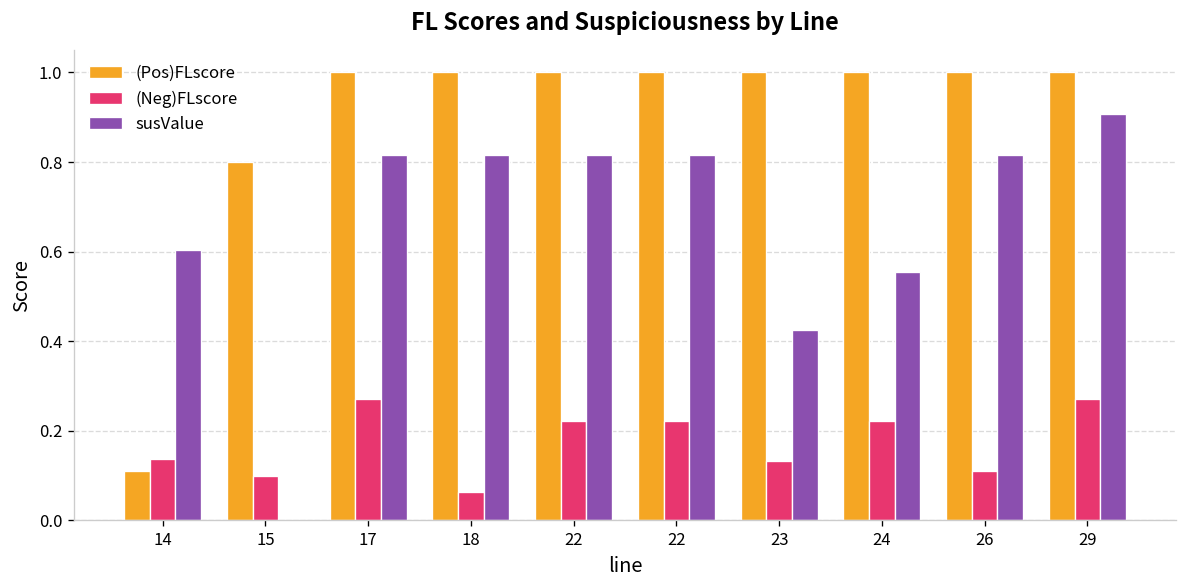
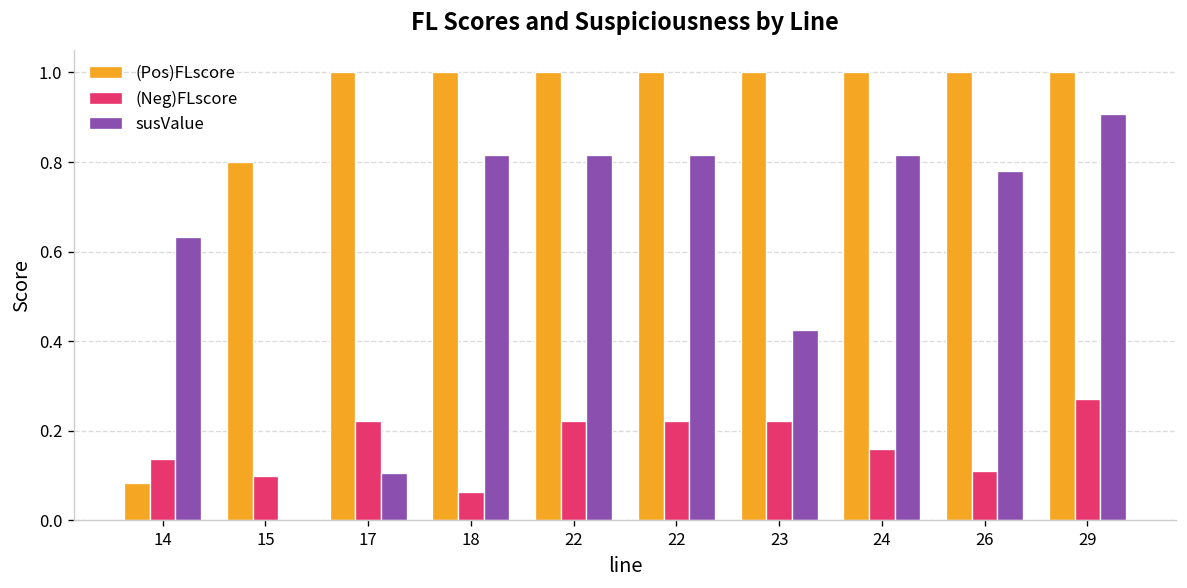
(Pos)FLscore, 14: 0.11 -> 0.08
susValue, 14: 0.60 -> 0.63
(Neg)FLscore, 17: 0.27 -> 0.22
susValue, 17: 0.82 -> 0.11
(Neg)FLscore, 23: 0.13 -> 0.22
(Neg)FLscore, 24: 0.22 -> 0.16
susValue, 24: 0.56 -> 0.82
susValue, 26: 0.82 -> 0.78
